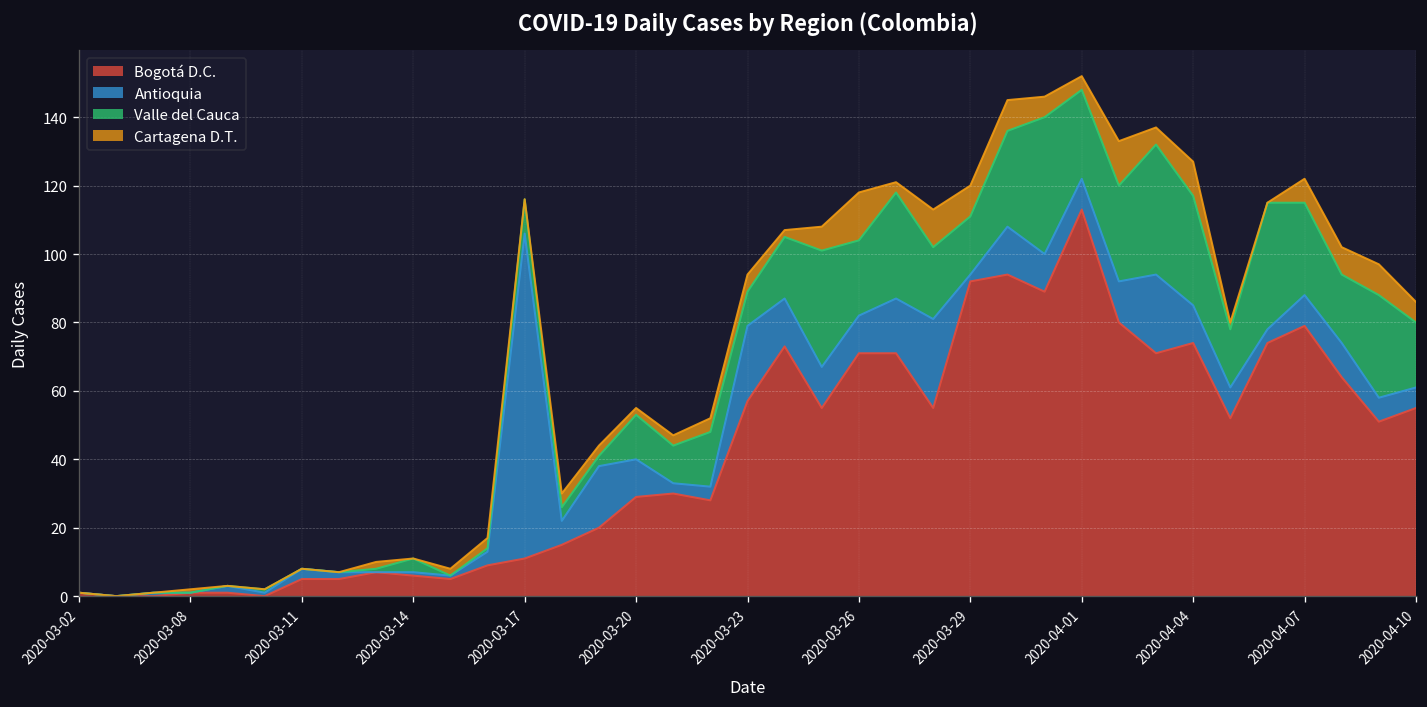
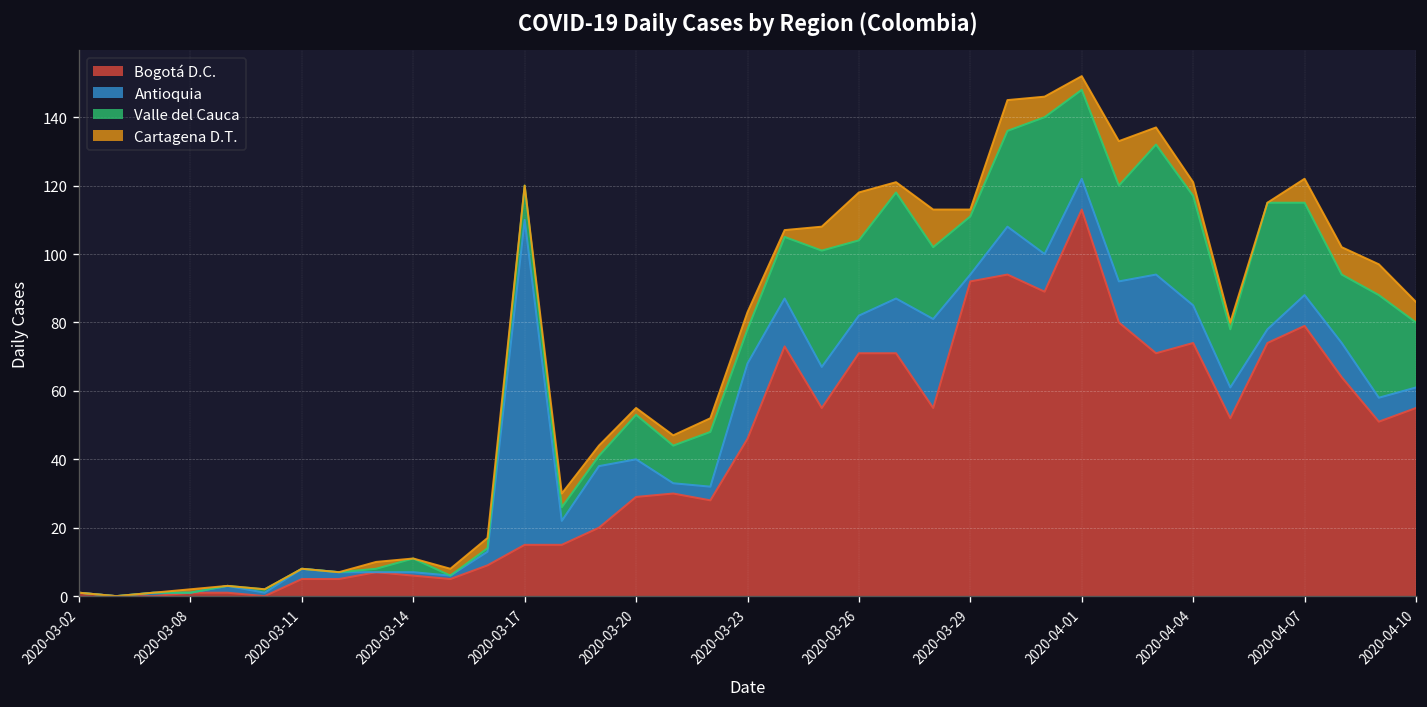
Bogotá D.C., 2020-03-17: 11 -> 15
Bogotá D.C., 2020-03-23: 57 -> 46
Cartagena D.T., 2020-03-29: 9 -> 2
Cartagena D.T., 2020-04-04: 10 -> 4
